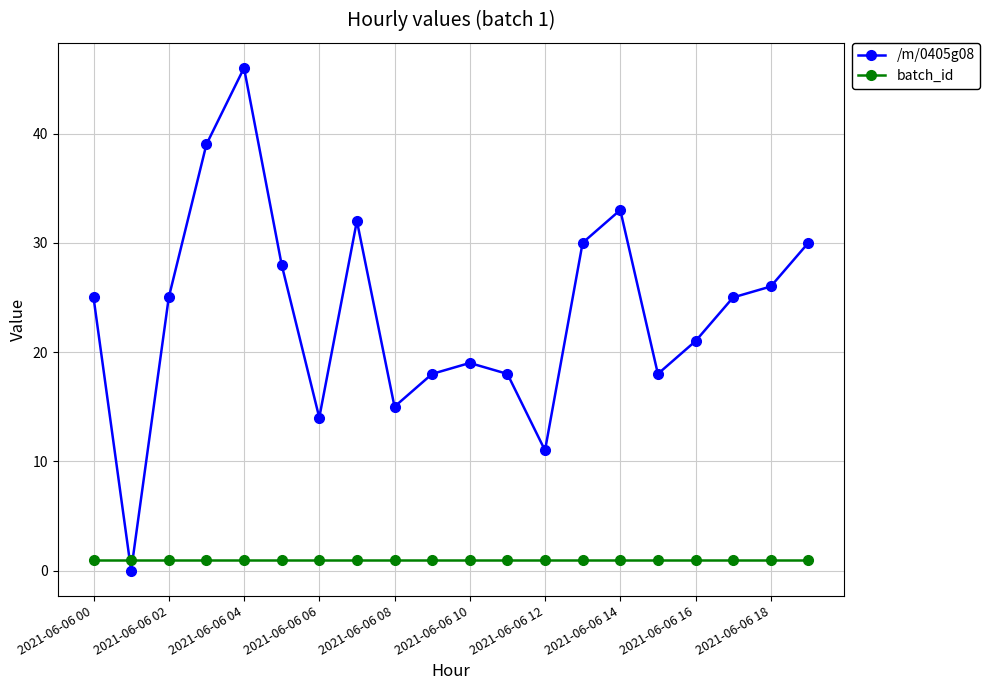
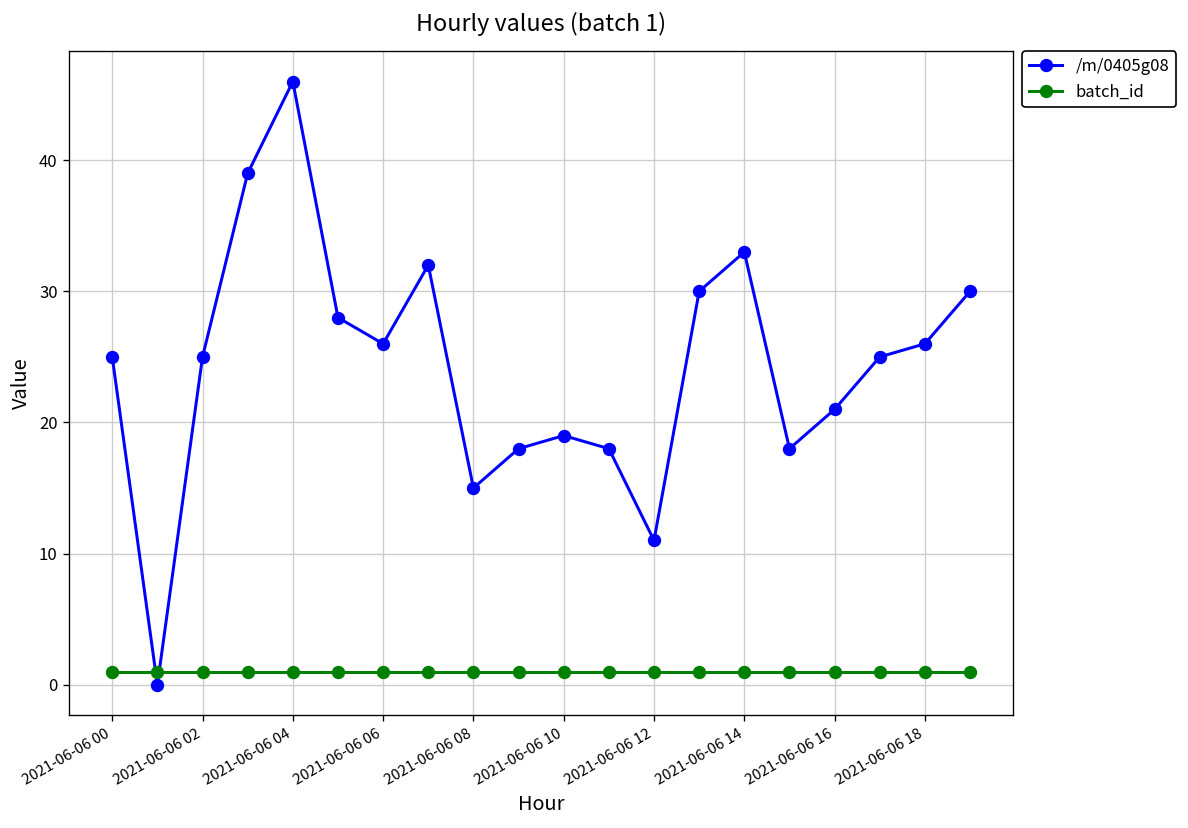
/m/0405g08, 2021-06-06 06: 14 -> 26
